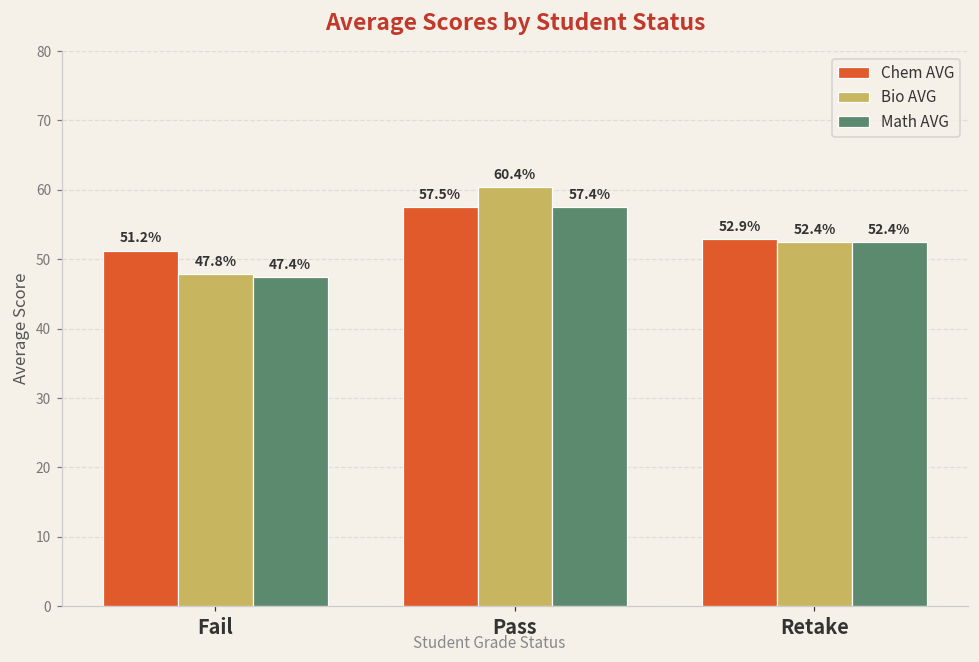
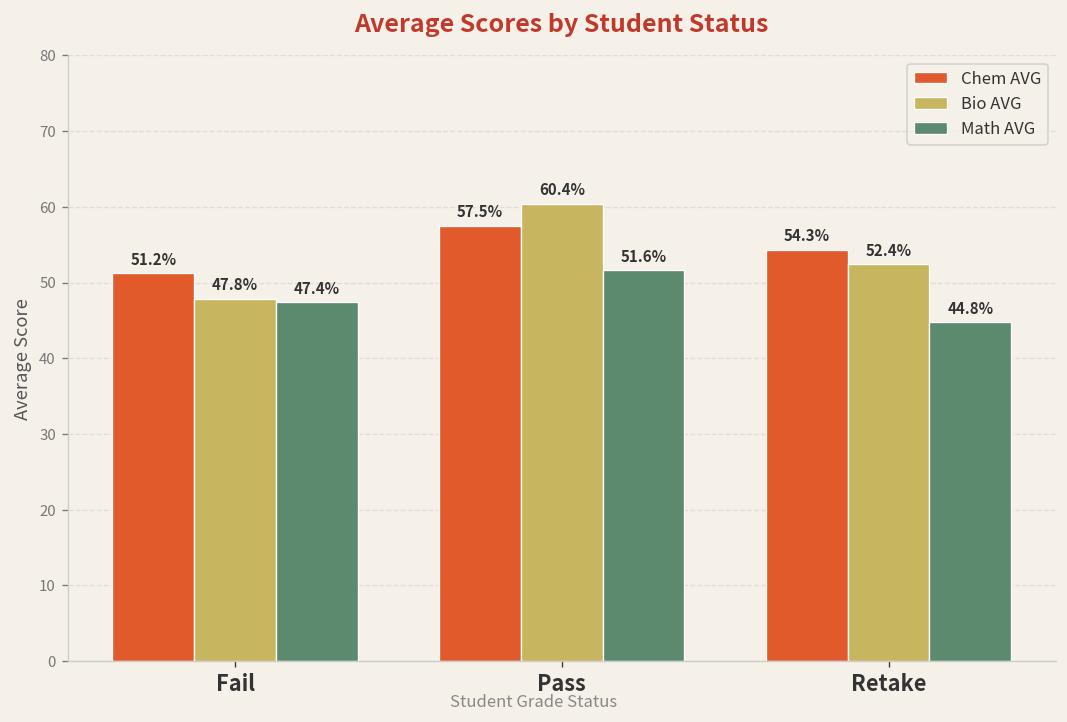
Math AVG, Pass: 57.4% -> 51.6%
Chem AVG, Retake: 52.9% -> 54.3%
Math AVG, Retake: 52.4% -> 44.8%
